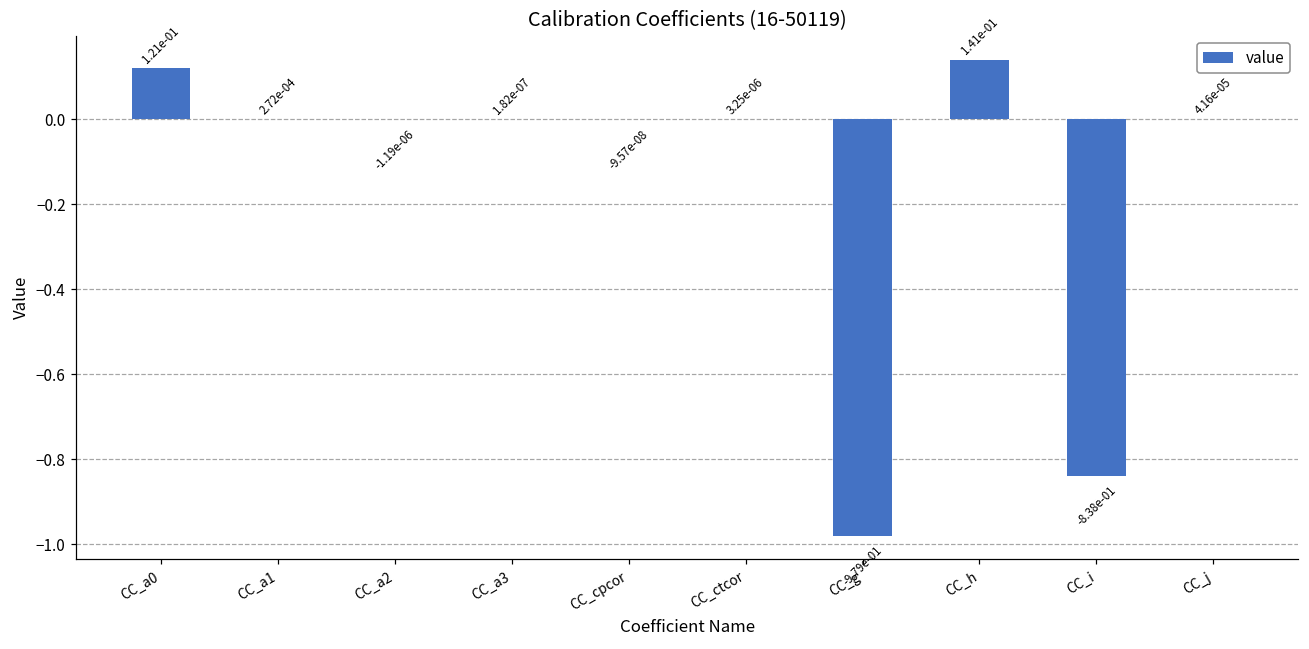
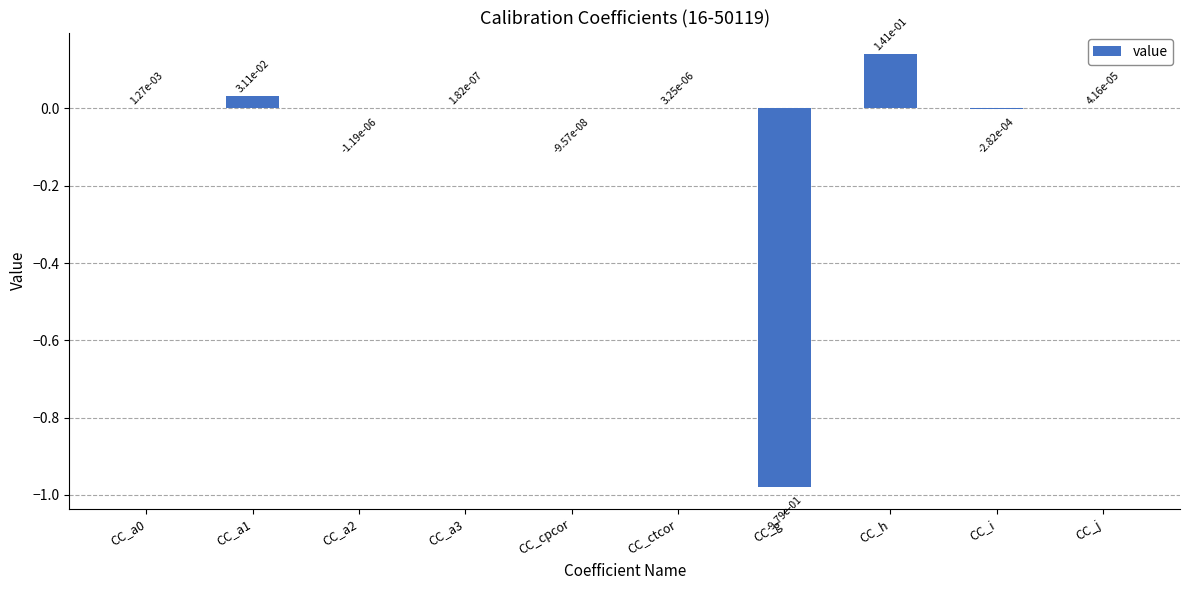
CC_a0: 1.21e-01 -> 1.27e-03
CC_a1: 2.72e-04 -> 3.11e-02
CC_i: -8.38e-01 -> -2.82e-04
